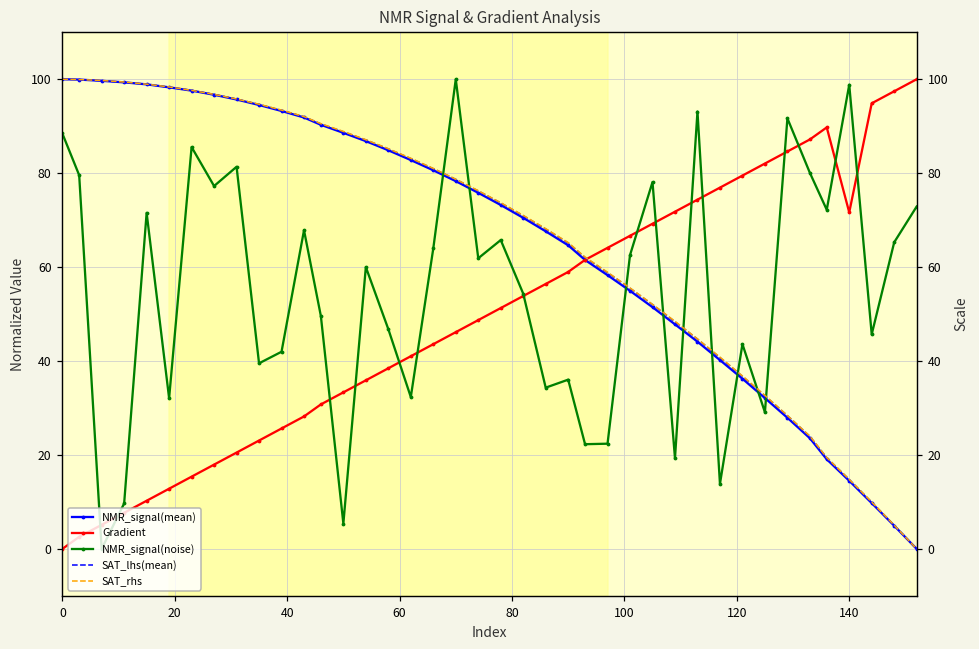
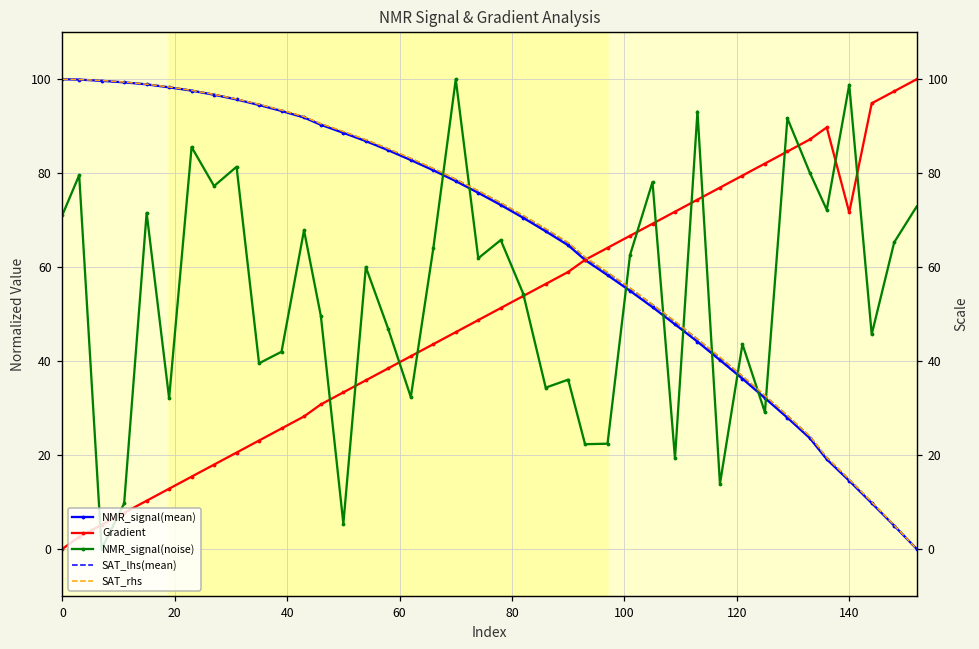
NMR_signal(noise), 0: 88 -> 71
